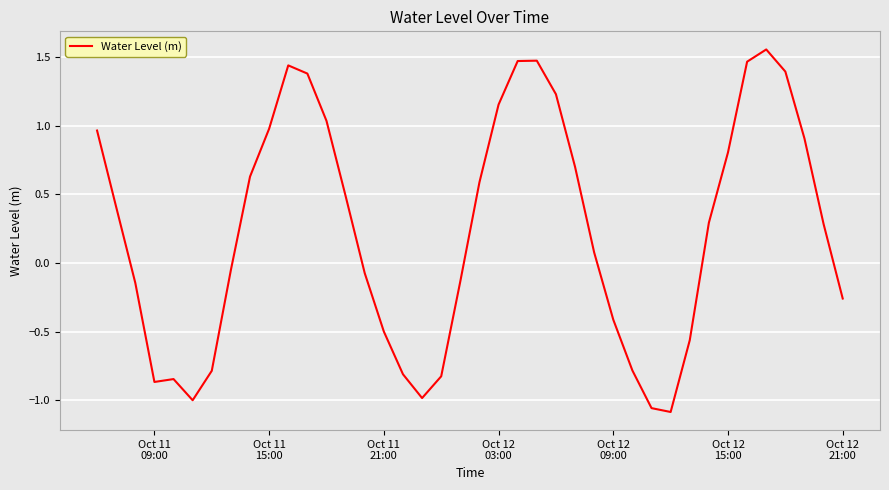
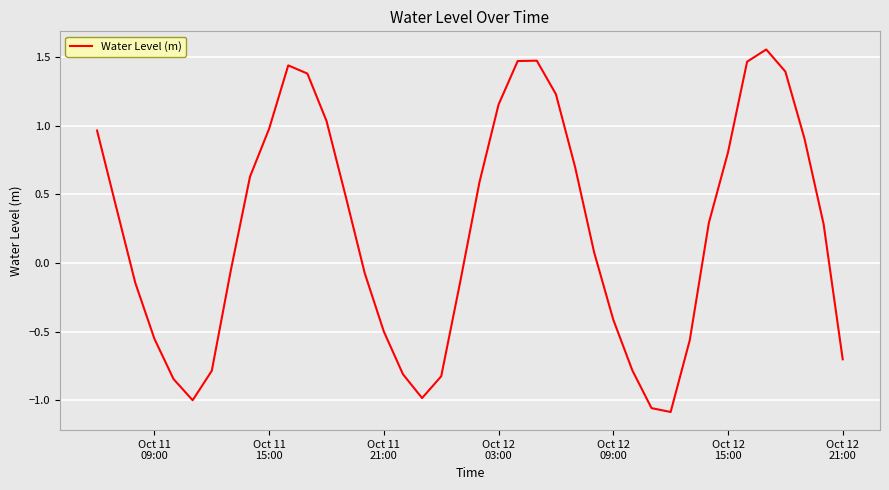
Oct 11 09:00: -0.87 -> -0.55
Oct 12 21:00: -0.26 -> -0.70
